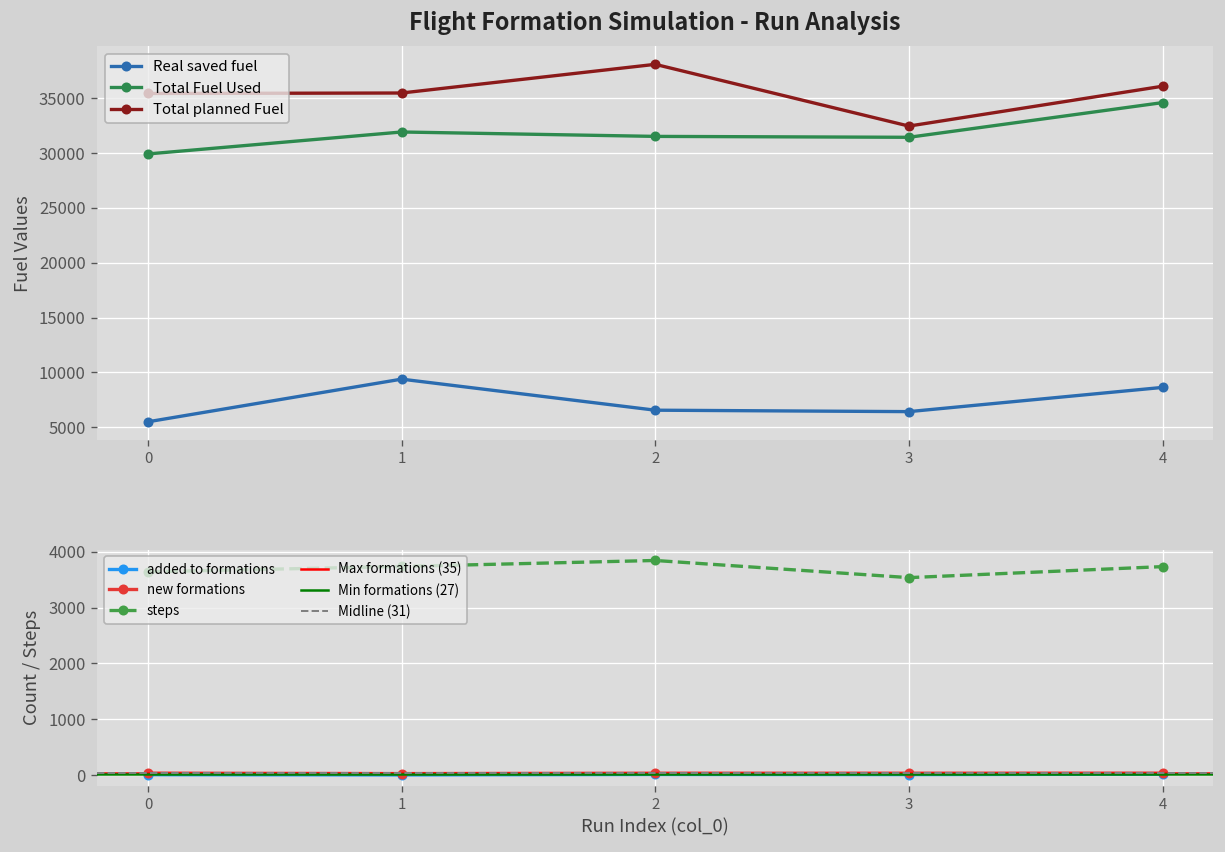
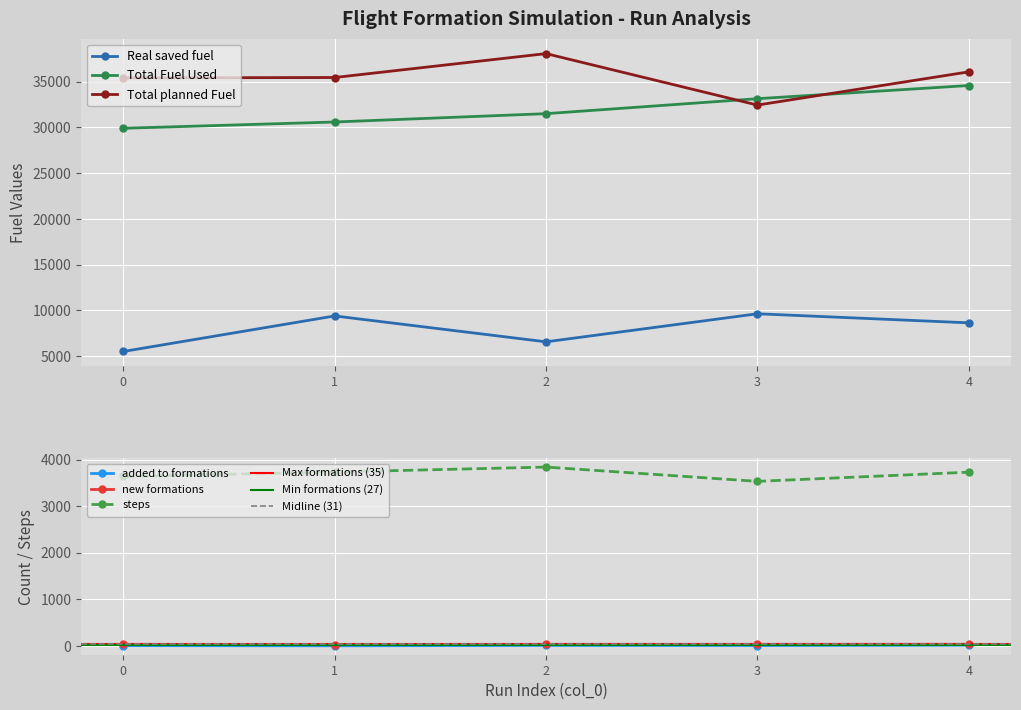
Flight Formation Simulation - Run Analysis, Total Fuel Used, 1: 32000 -> 31000
Flight Formation Simulation - Run Analysis, Real saved fuel, 3: 6000 -> 10000
Flight Formation Simulation - Run Analysis, Total Fuel Used, 3: 31000 -> 33000
